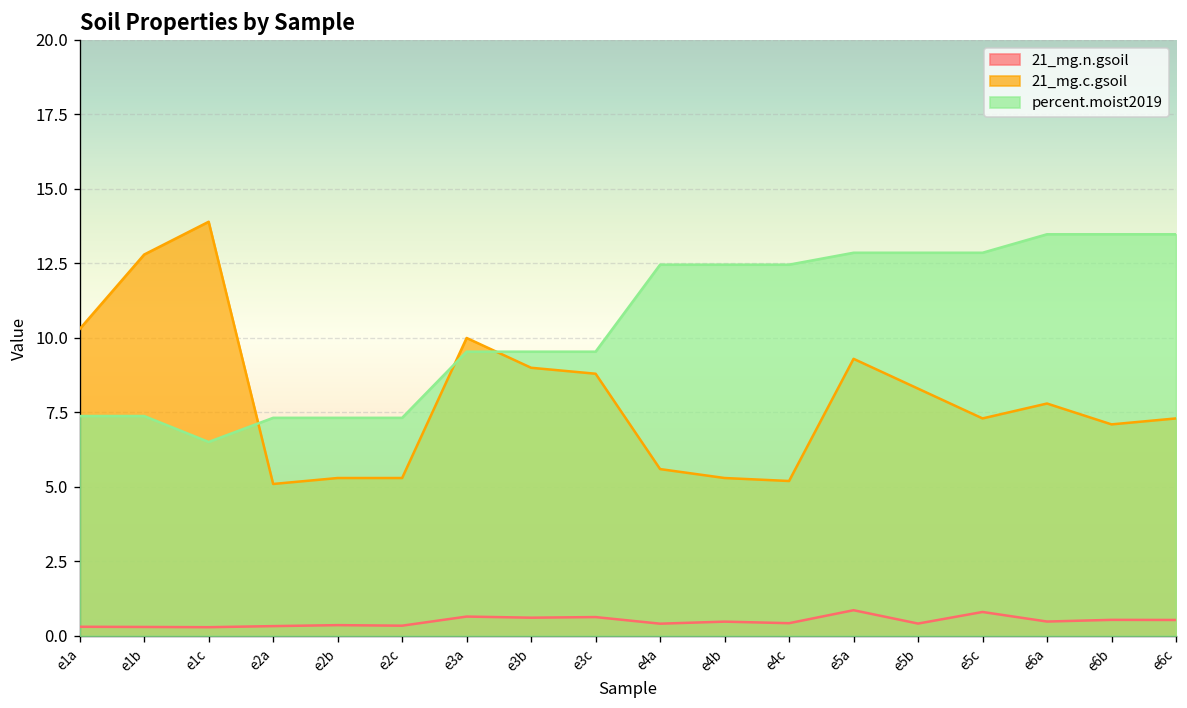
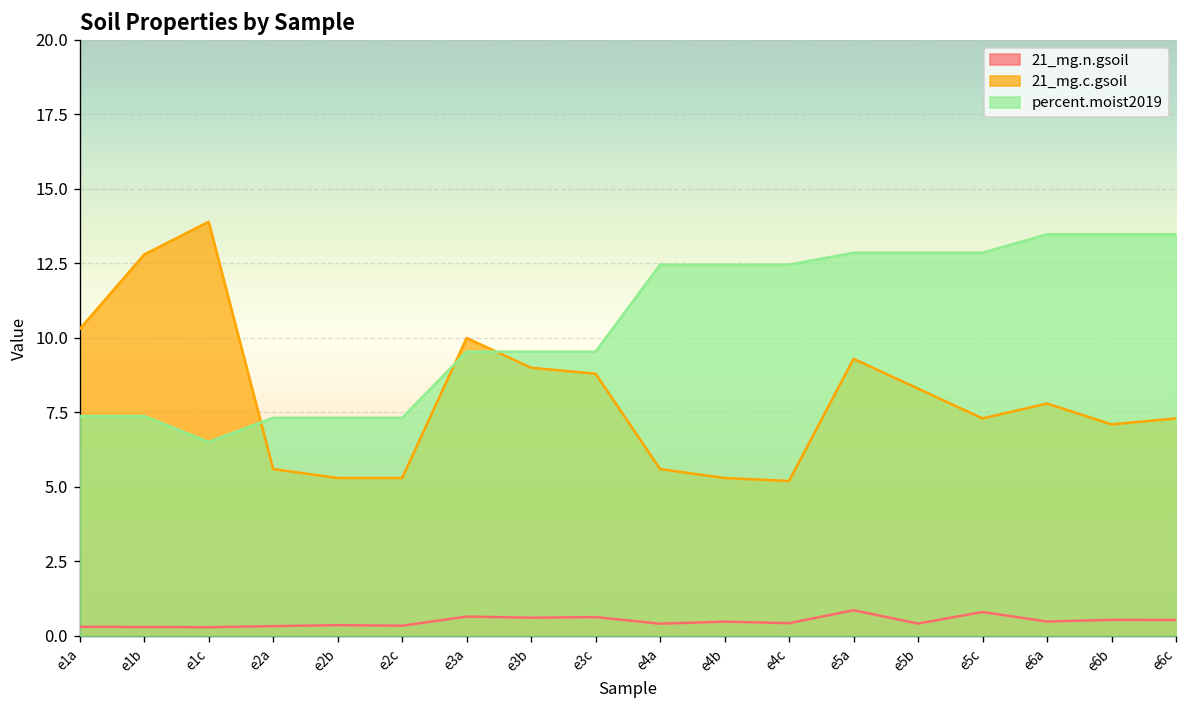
21_mg.c.gsoil, e2a: 5.1 -> 5.6
